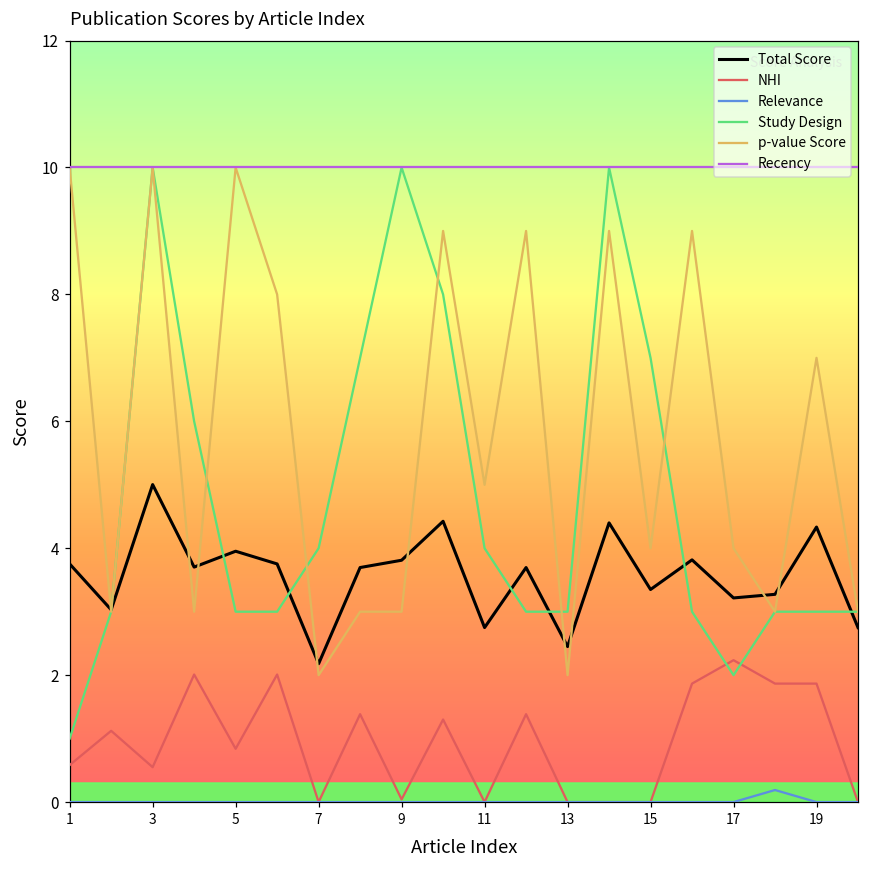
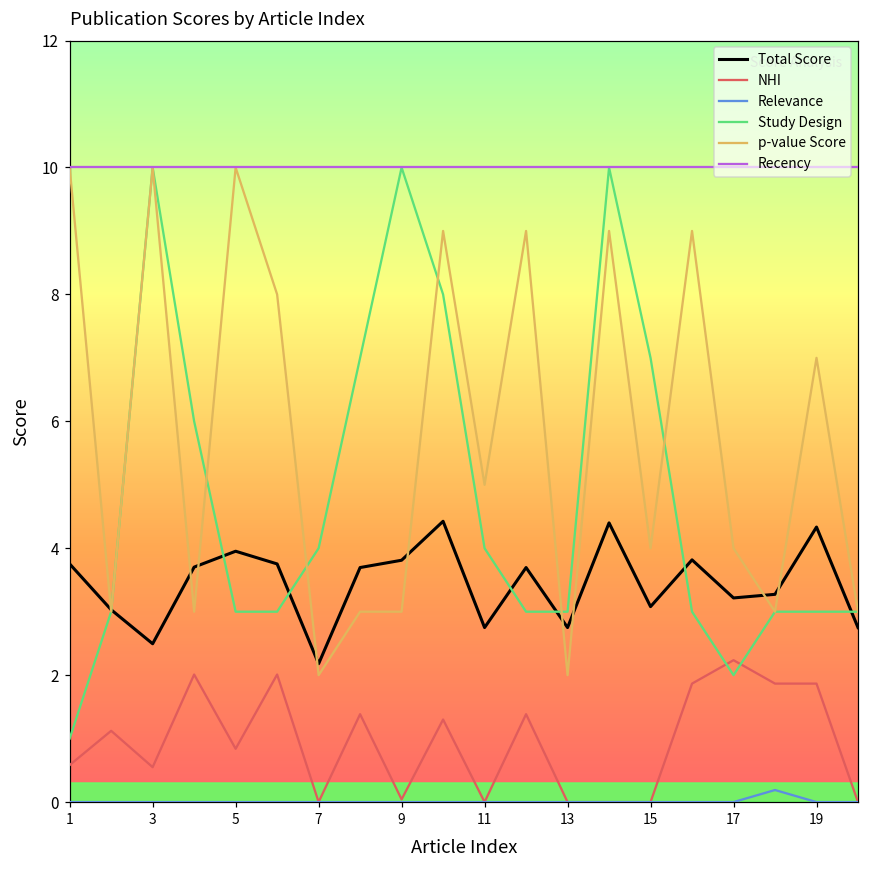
Total Score, 3: 5.0 -> 2.5
Total Score, 13: 2.5 -> 2.8
Total Score, 15: 3.4 -> 3.1
